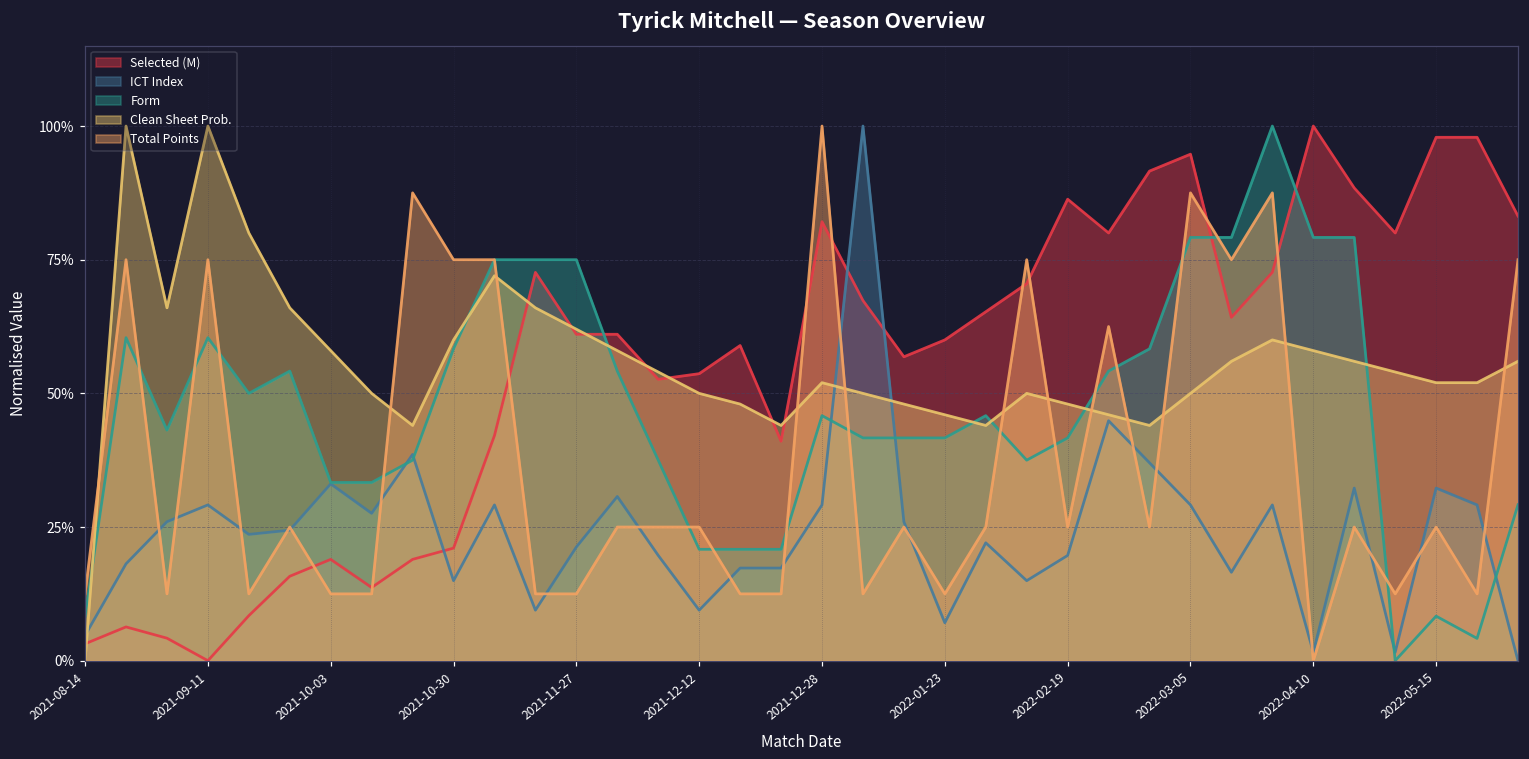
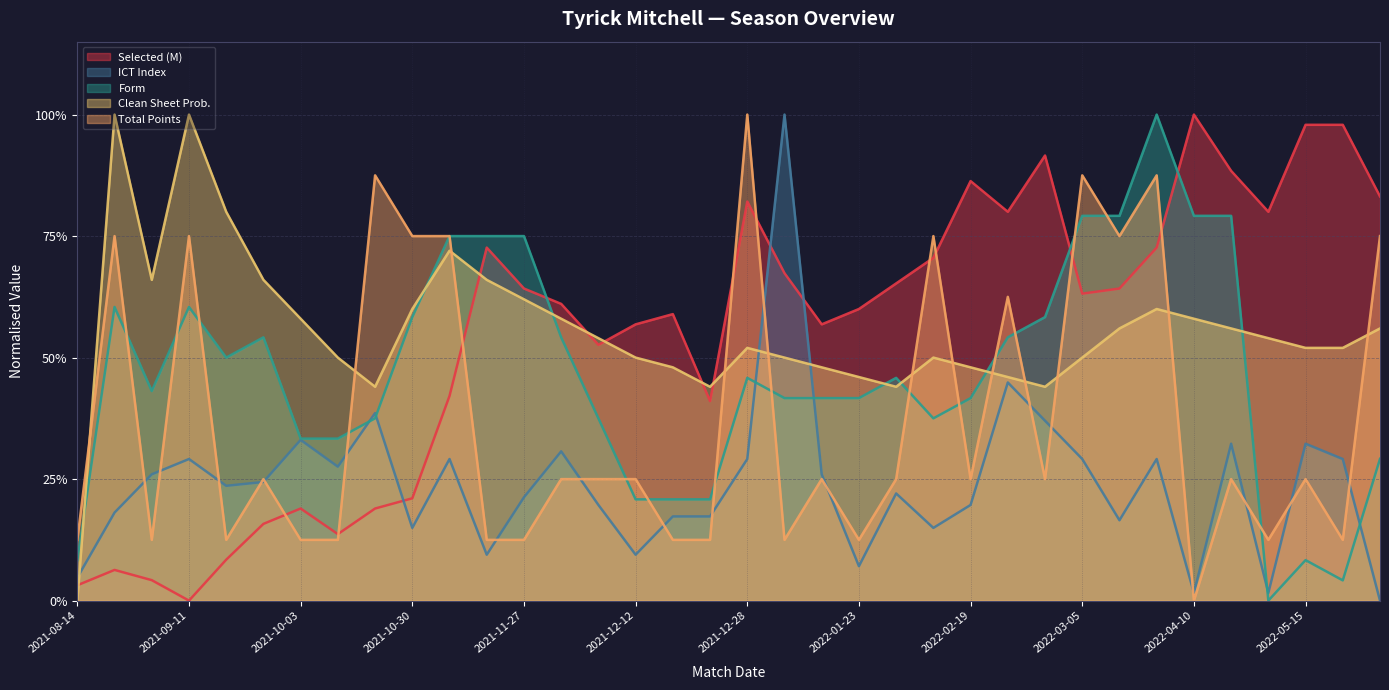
Selected (M), 2021-11-27: 61% -> 64%
Selected (M), 2021-12-12: 54% -> 57%
Selected (M), 2022-03-05: 95% -> 63%
